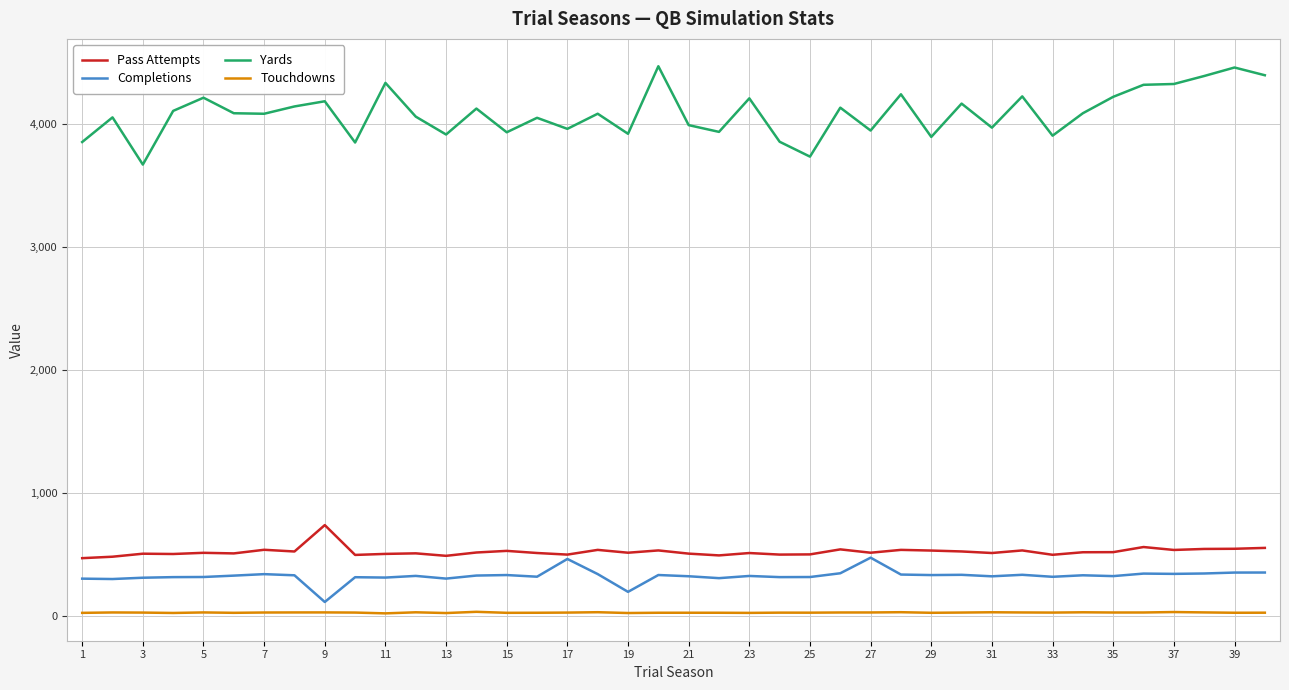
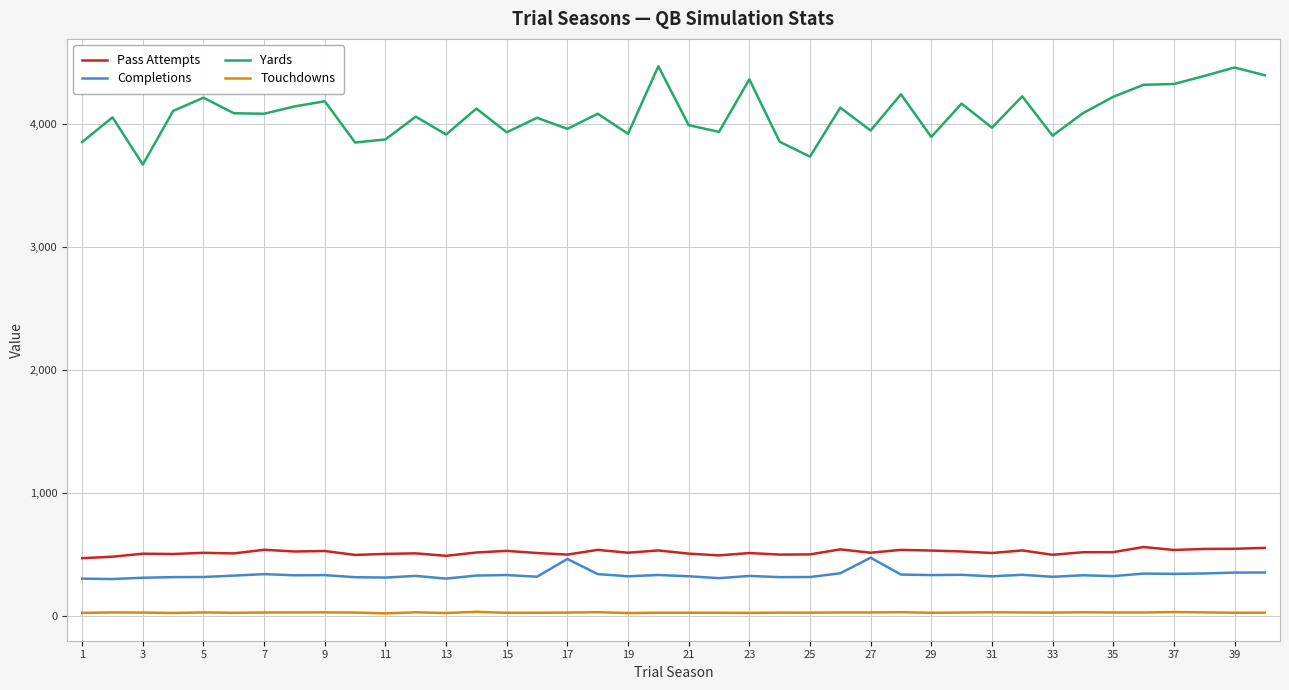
Pass Attempts, 9: 740 -> 530
Completions, 9: 110 -> 330
Yards, 11: 4,340 -> 3,880
Completions, 19: 190 -> 320
Yards, 23: 4,210 -> 4,370
